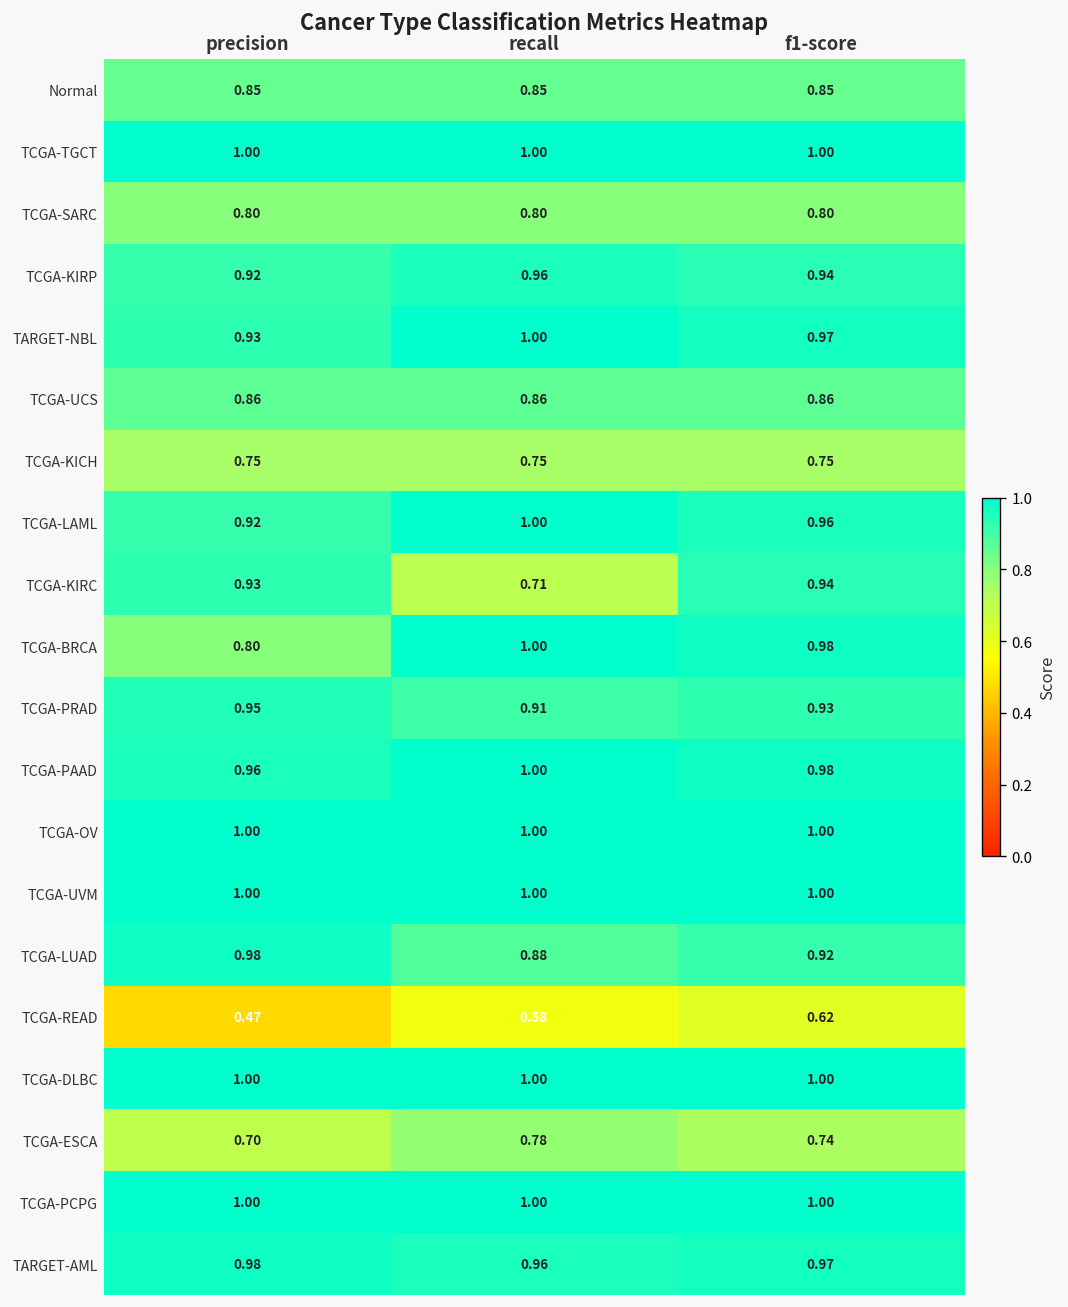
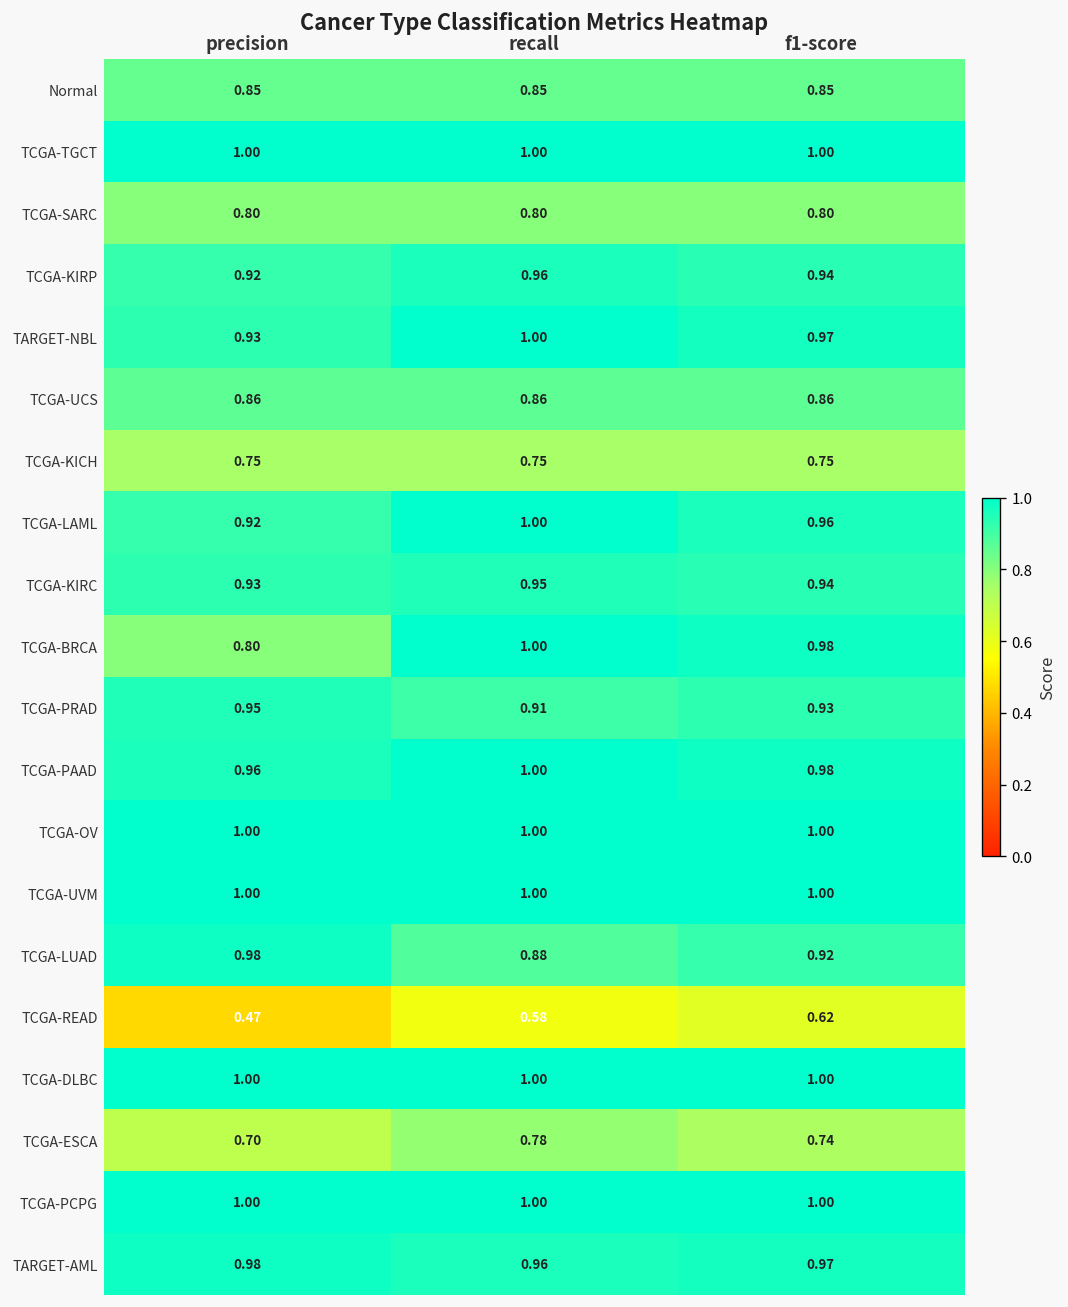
TCGA-KIRC, recall: 0.71 -> 0.95
